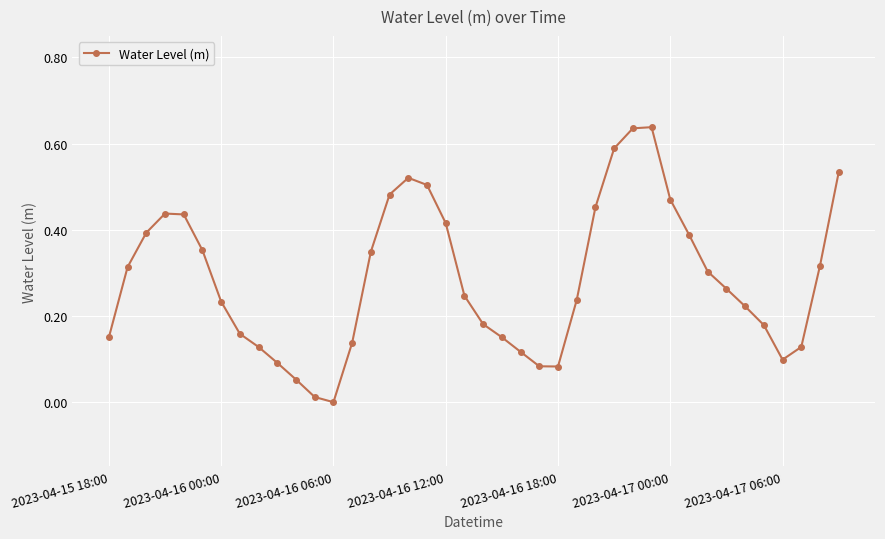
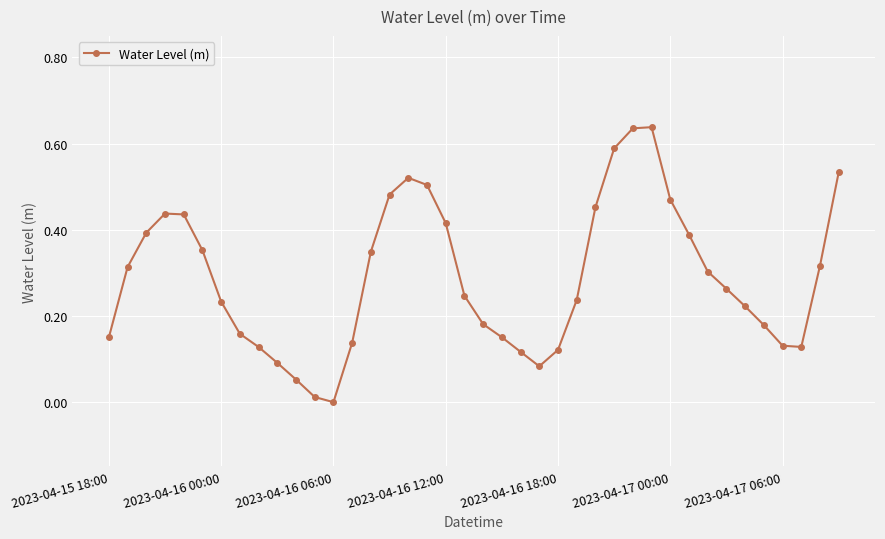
2023-04-16 18:00: 0.08 -> 0.12
2023-04-17 06:00: 0.10 -> 0.13
